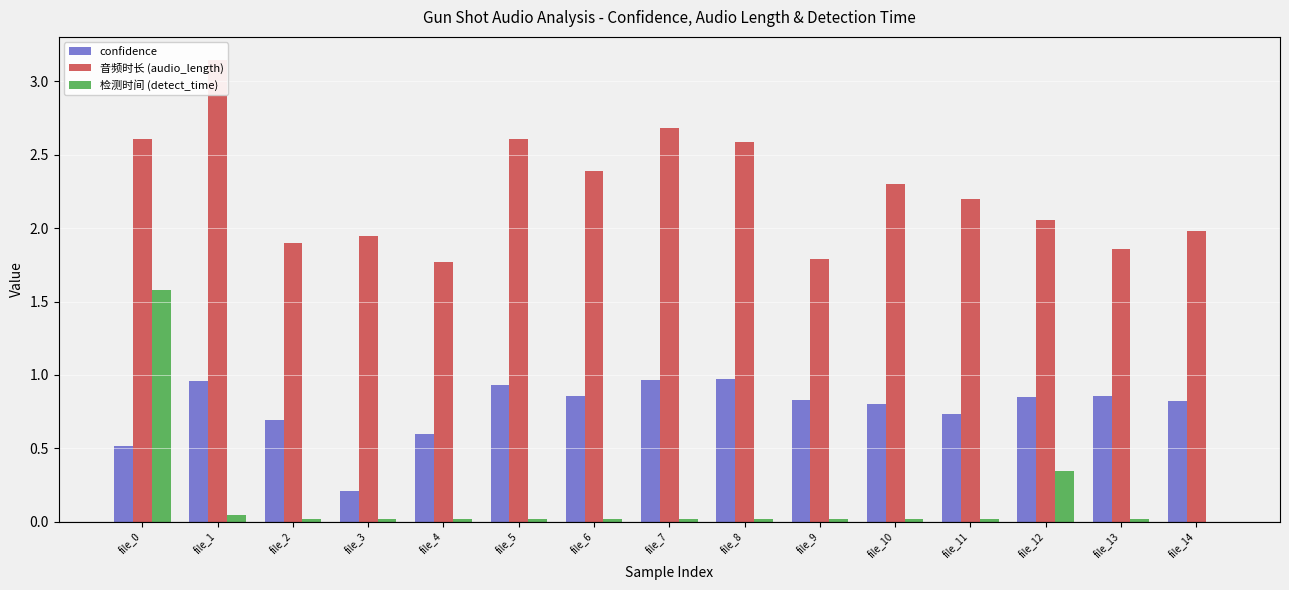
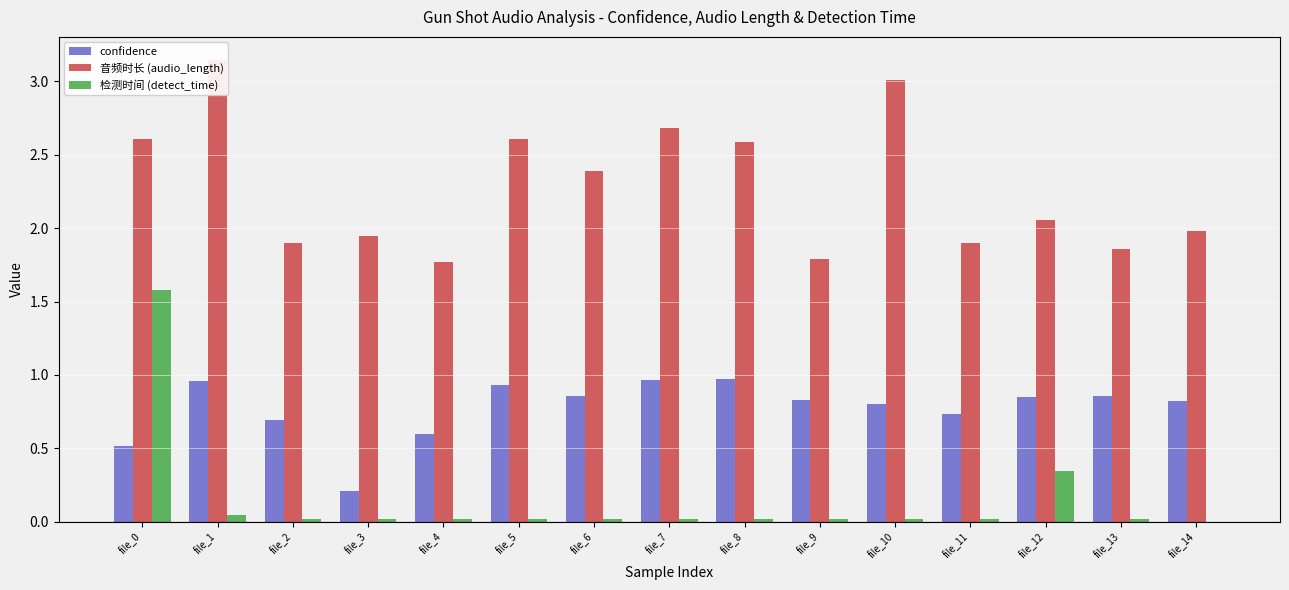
音频时长 (audio_length), file_10: 2.30 -> 3.01
音频时长 (audio_length), file_11: 2.2 -> 1.9
